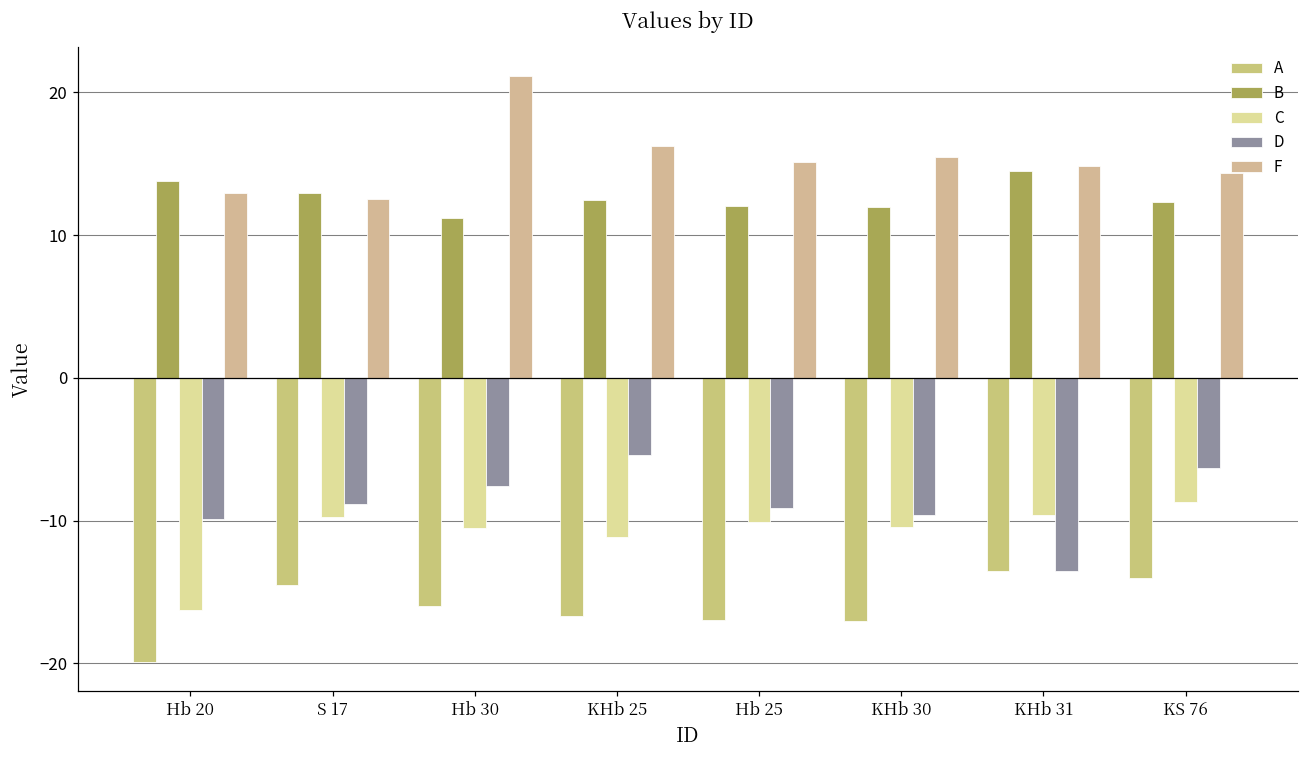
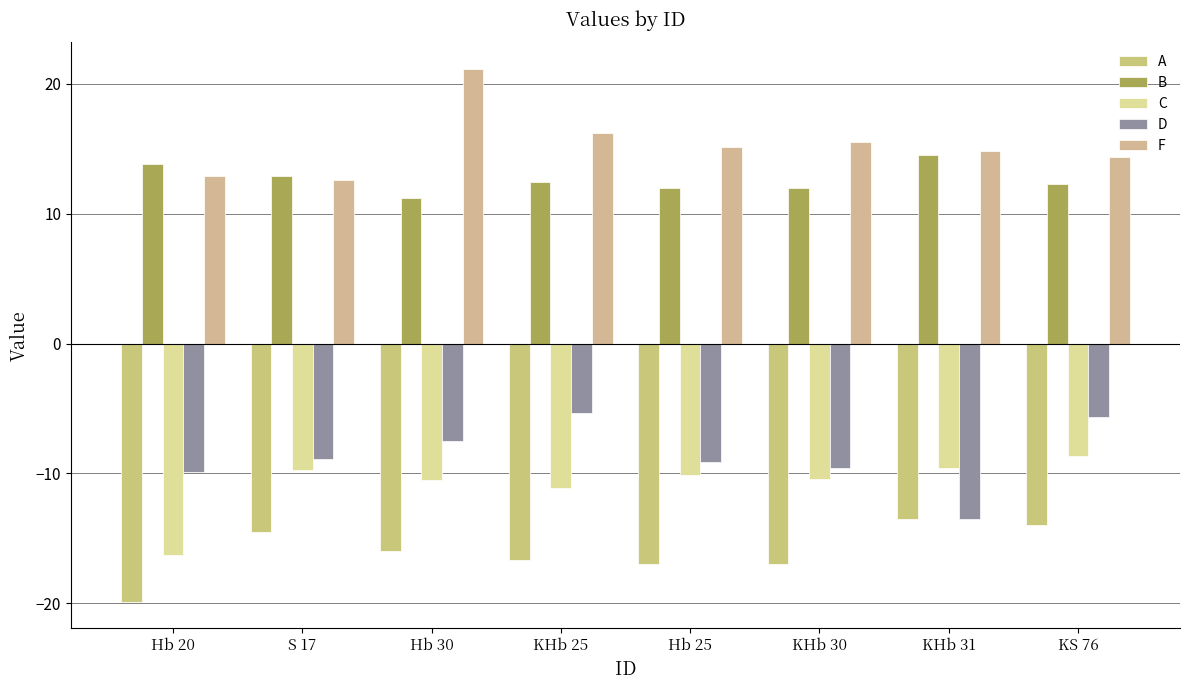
D, KS 76: -6.3 -> -5.6
